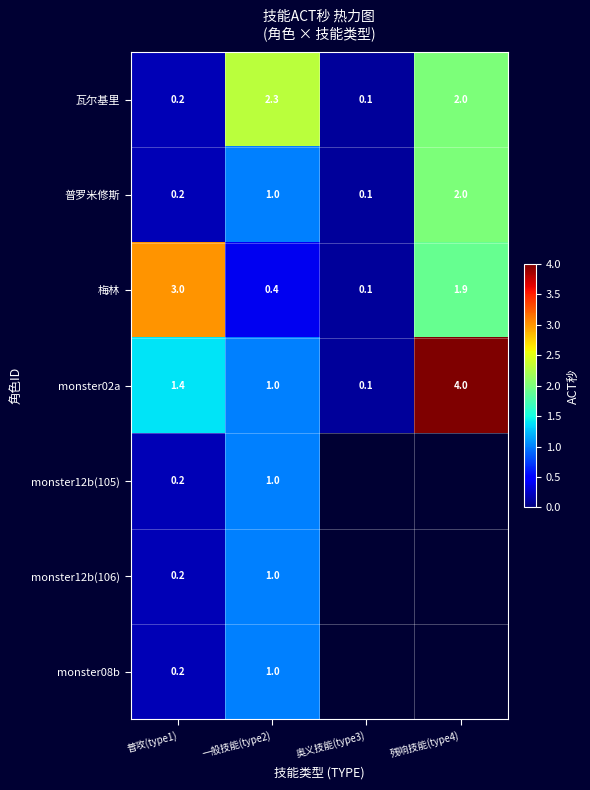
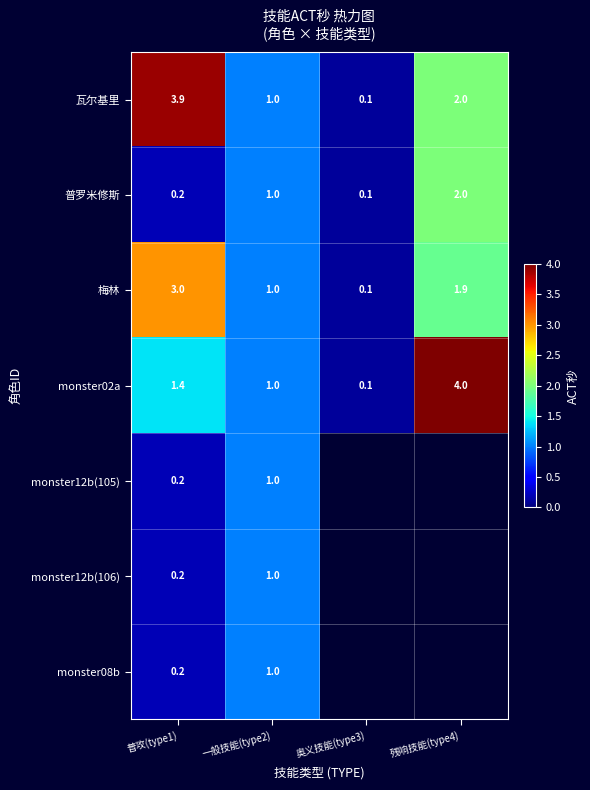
瓦尔基里, 普攻(type1): 0.2 -> 3.9
瓦尔基里, 一般技能(type2): 2.3 -> 1.0
梅林, 一般技能(type2): 0.4 -> 1.0
